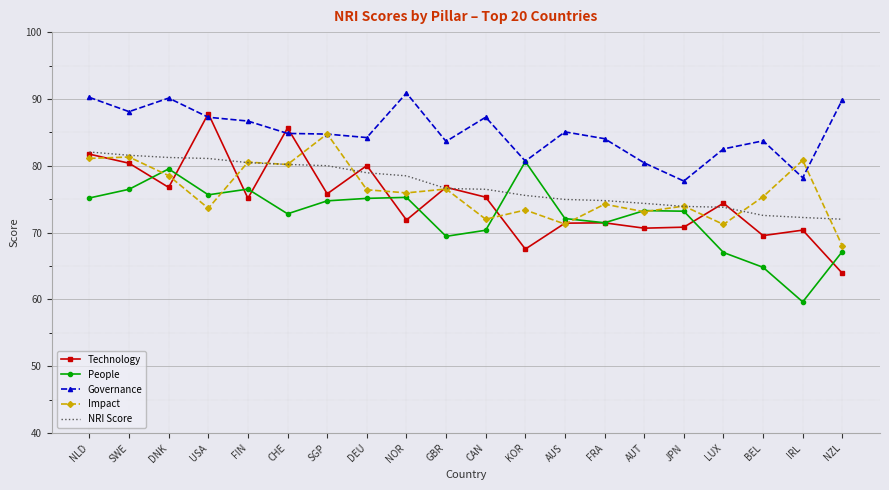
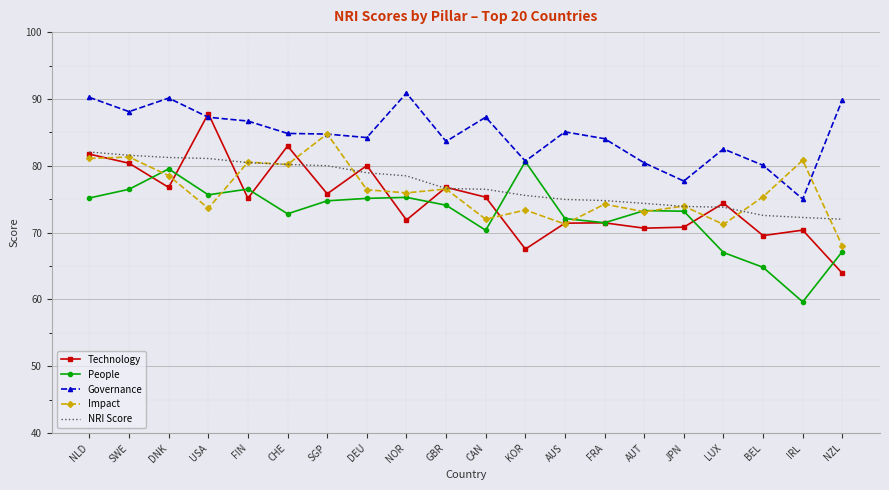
Technology, CHE: 86 -> 83
People, GBR: 69 -> 74
Governance, BEL: 84 -> 80
Governance, IRL: 78 -> 75
